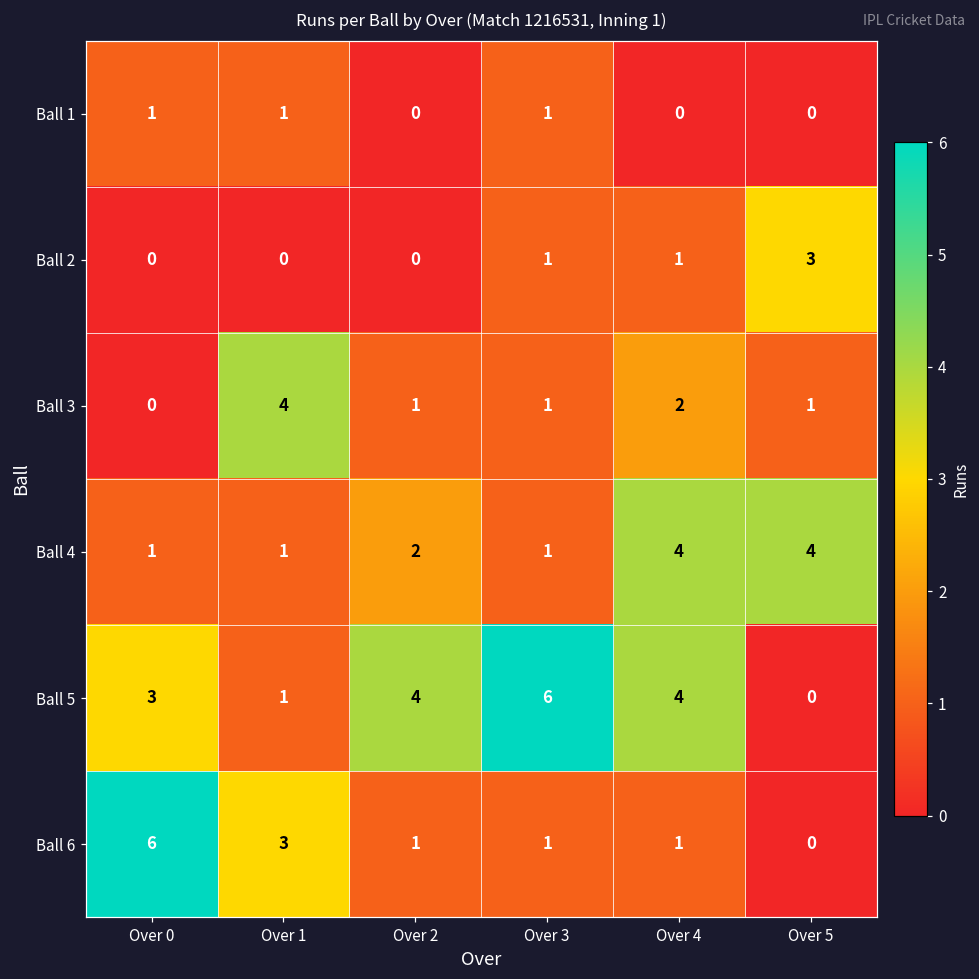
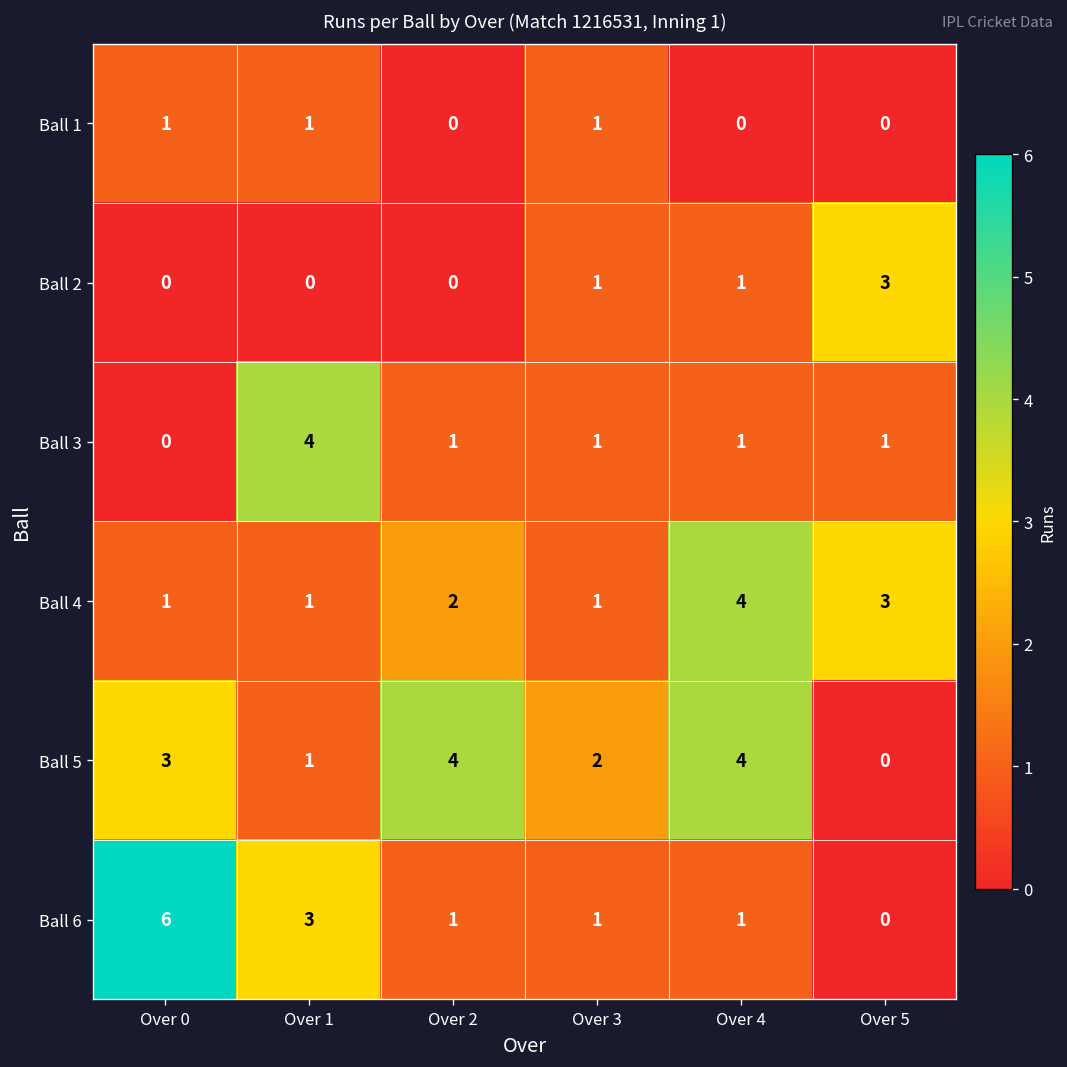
Ball 3, Over 4: 2 -> 1
Ball 4, Over 5: 4 -> 3
Ball 5, Over 3: 6 -> 2
